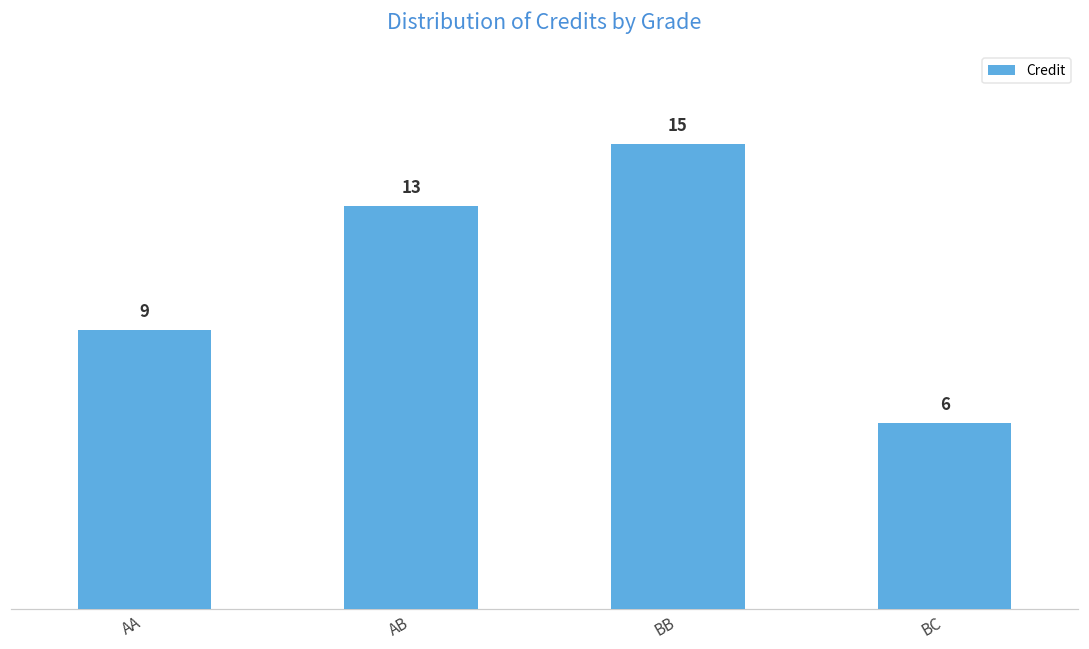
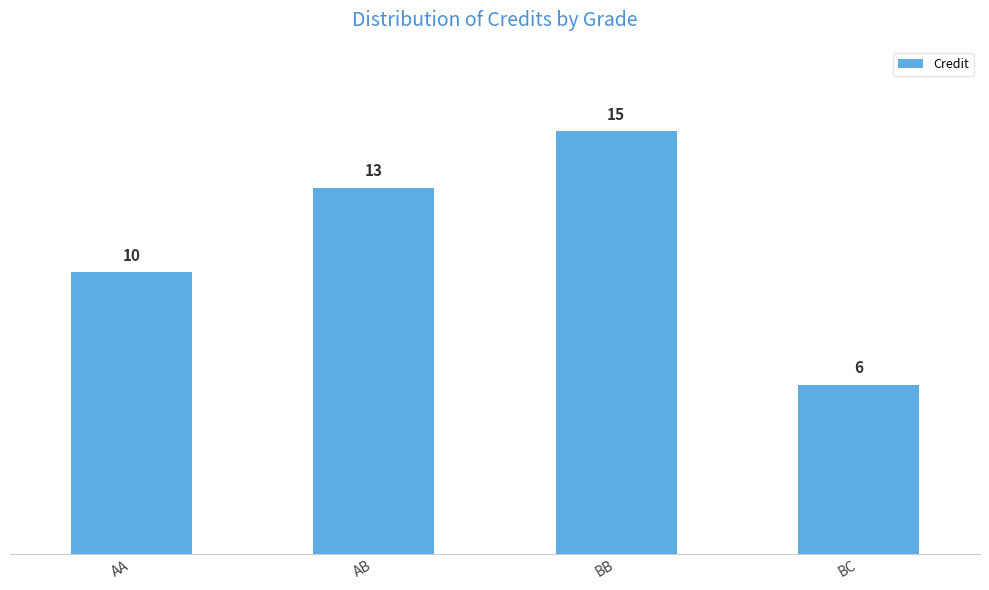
AA: 9 -> 10
